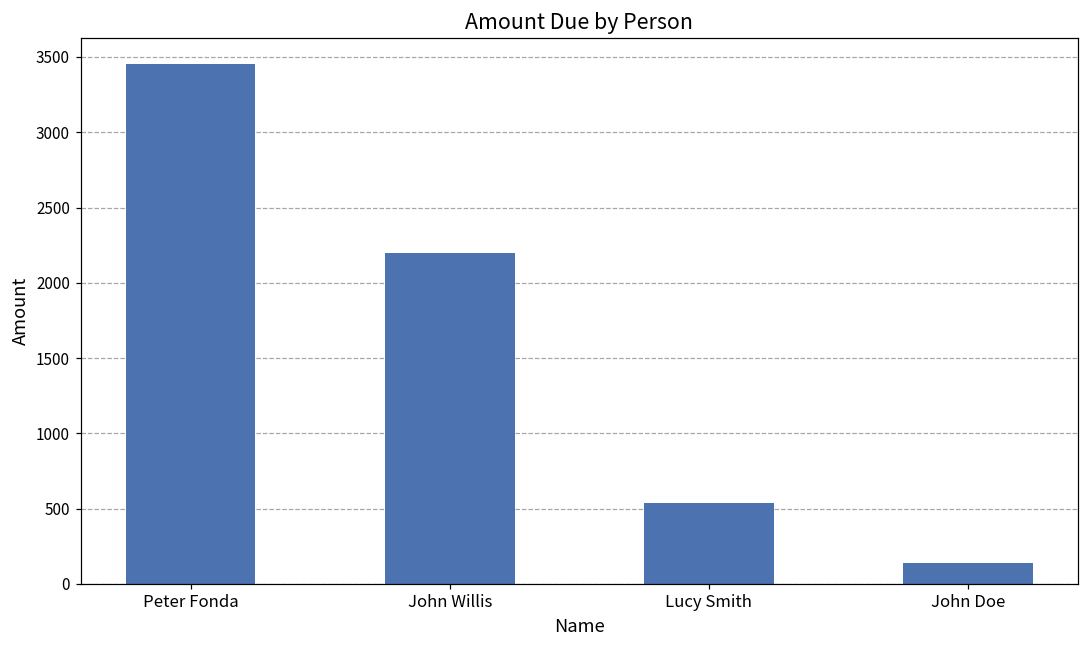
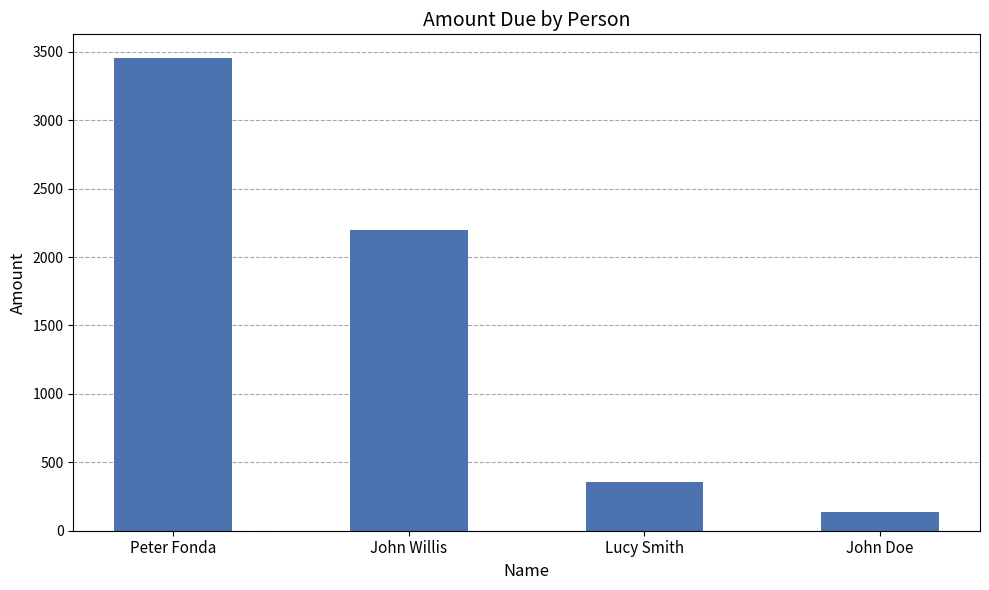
Lucy Smith: 540 -> 350
